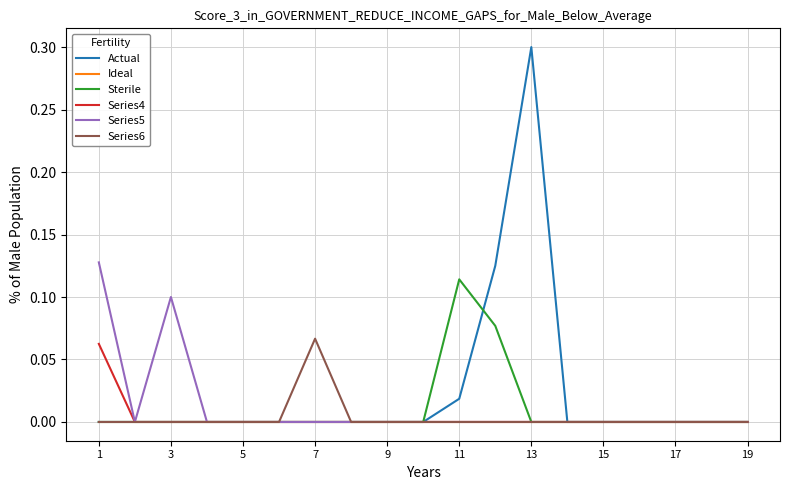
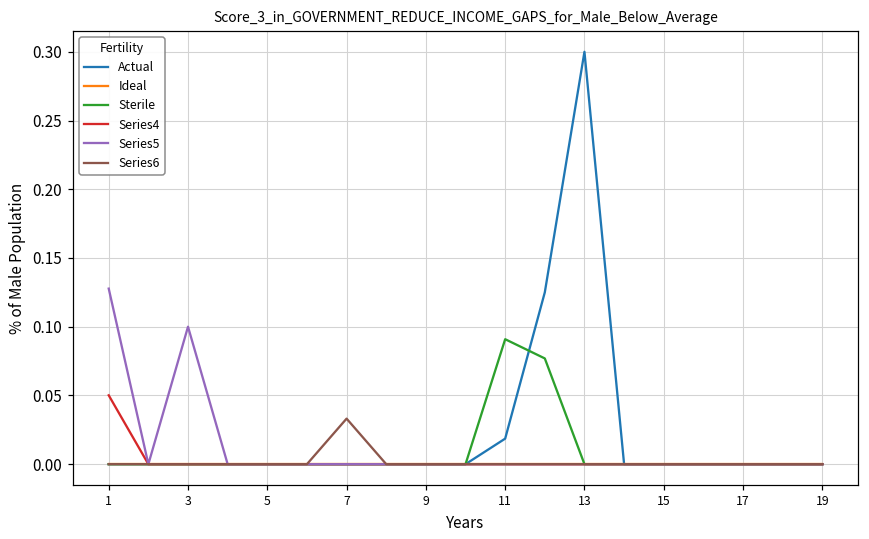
Series4, 1: 0.063 -> 0.050
Series6, 7: 0.067 -> 0.033
Sterile, 11: 0.114 -> 0.091
